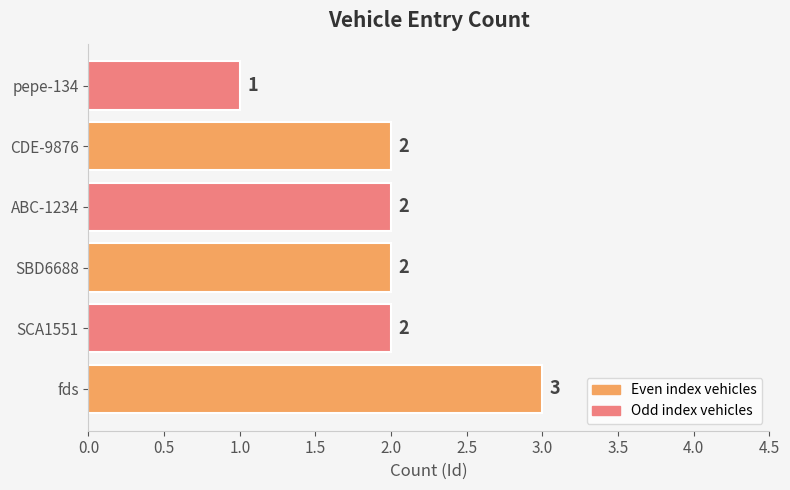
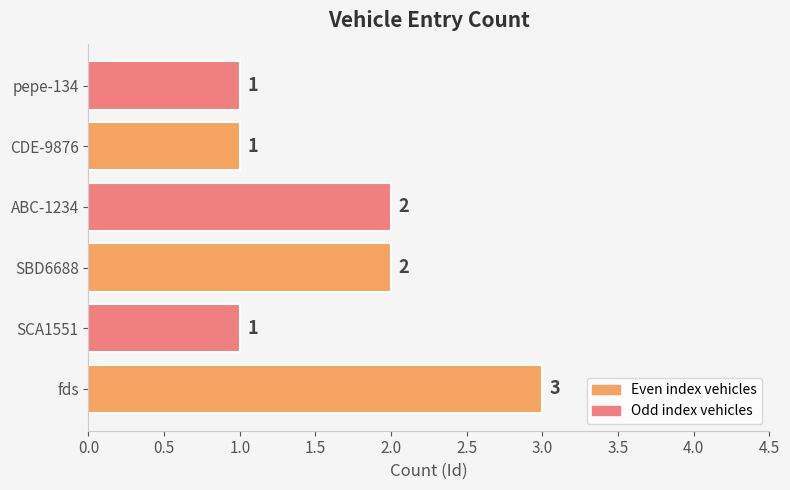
CDE-9876: 2 -> 1
SCA1551: 2 -> 1
